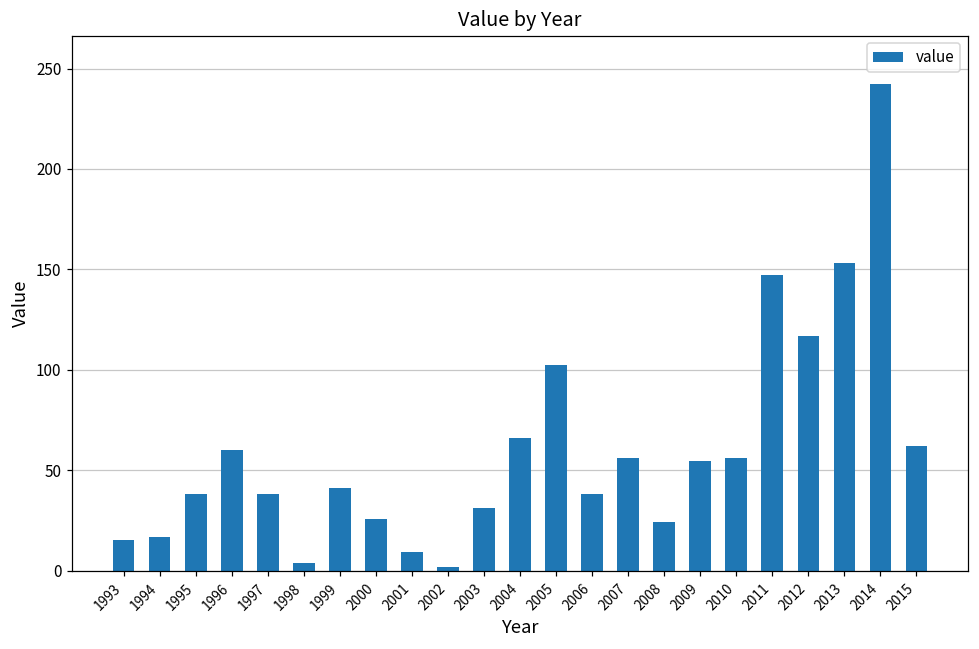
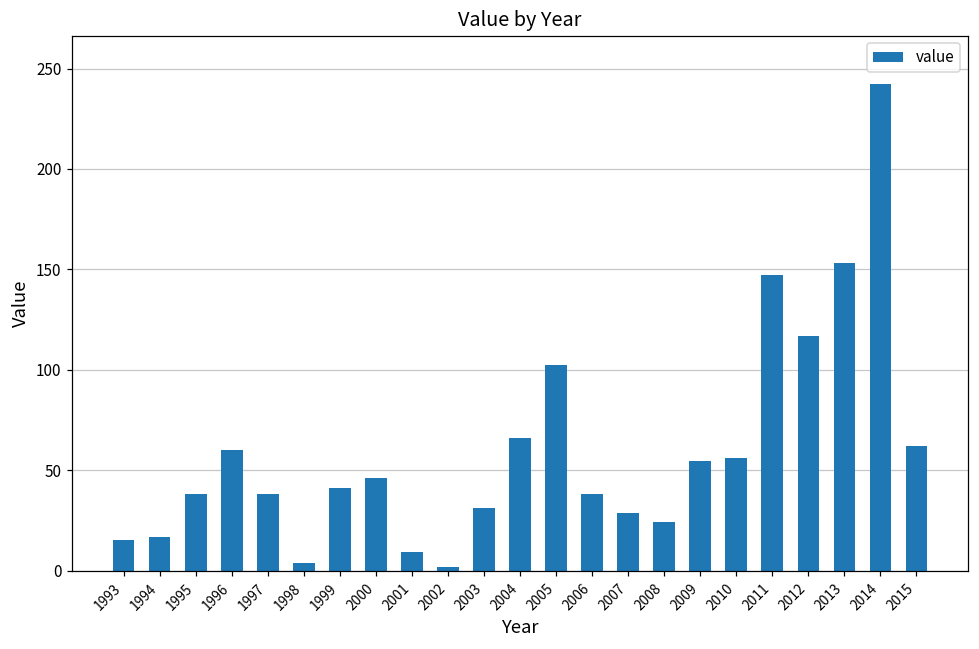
2000: 26 -> 46
2007: 56 -> 29
